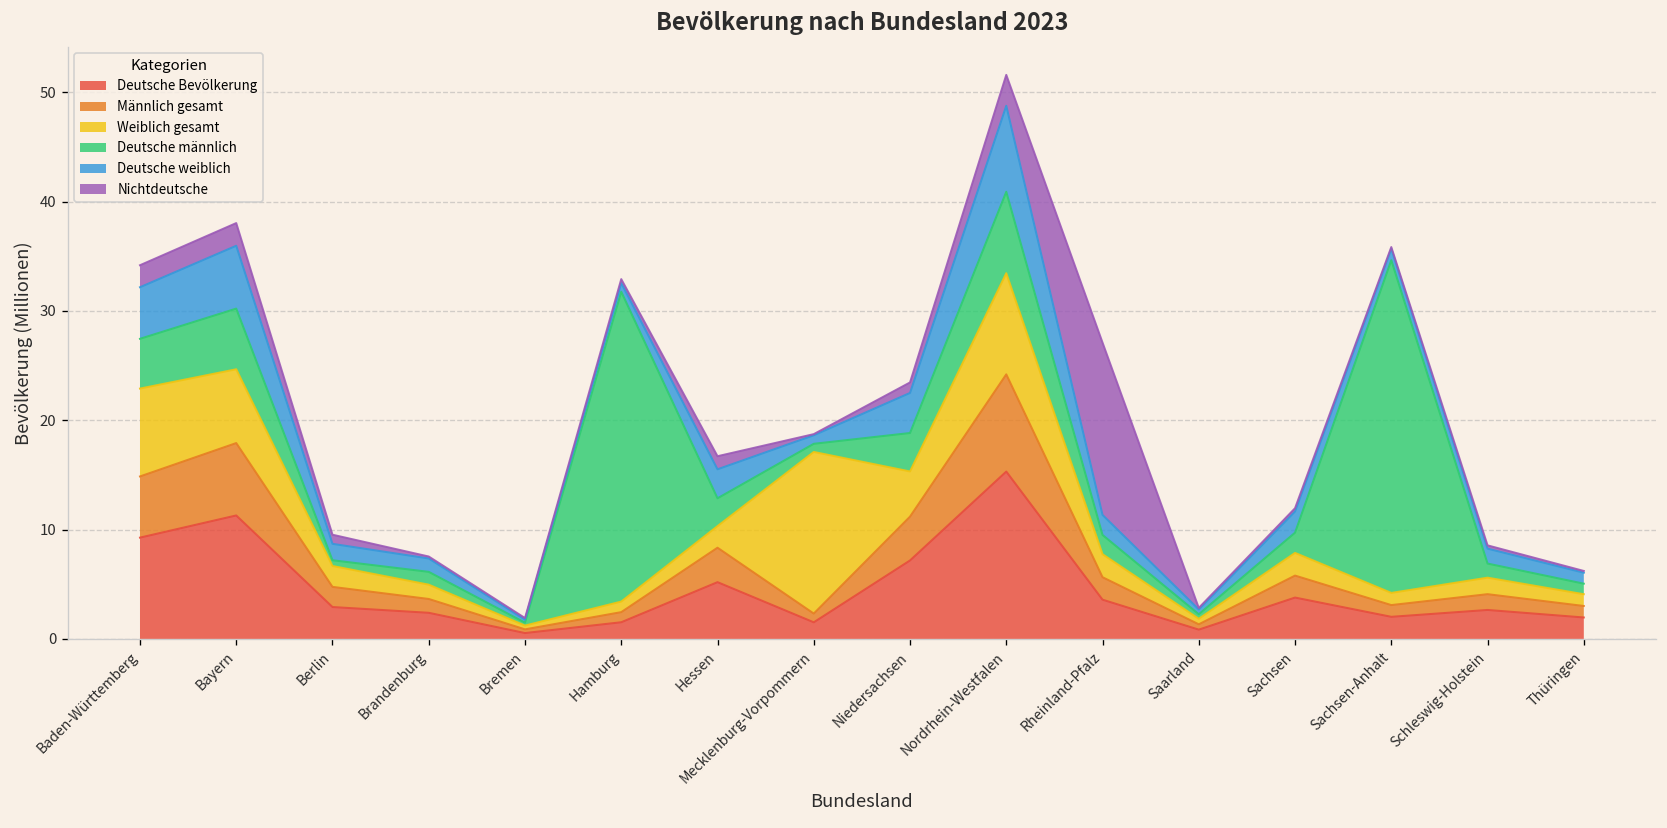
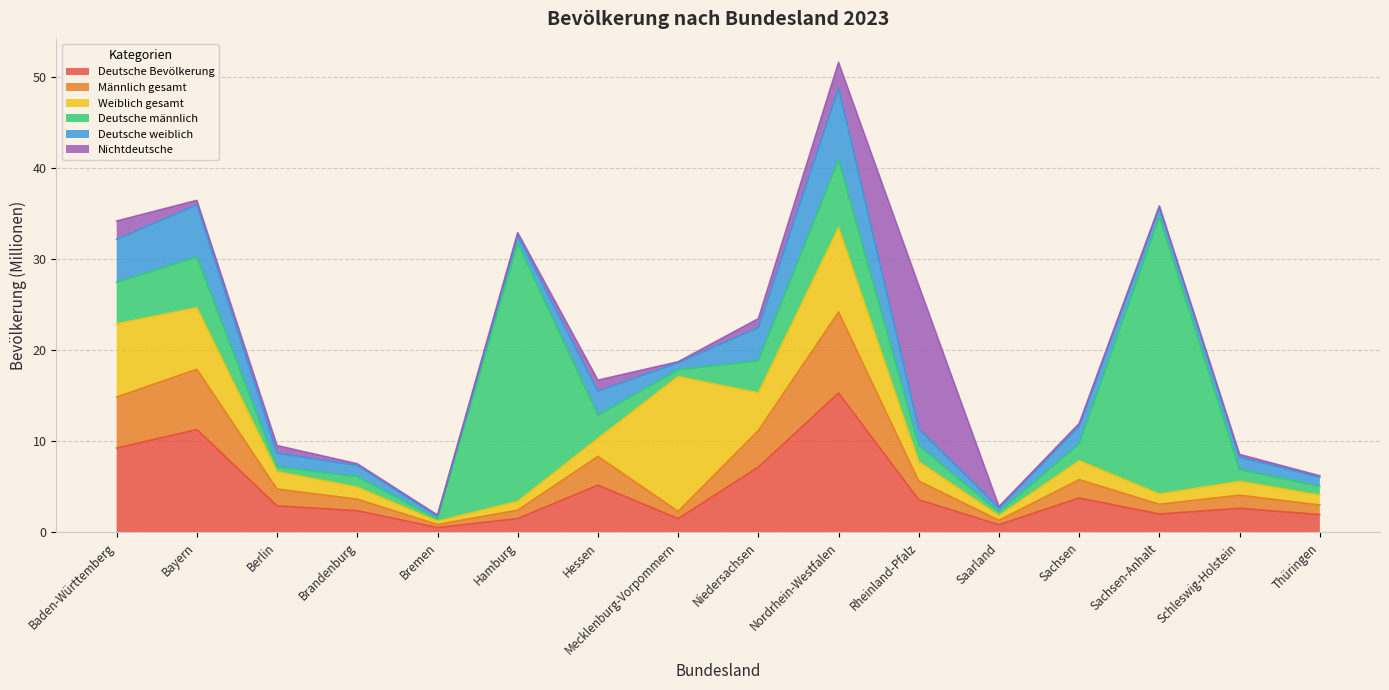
Nichtdeutsche, Bayern: 2 -> 0
